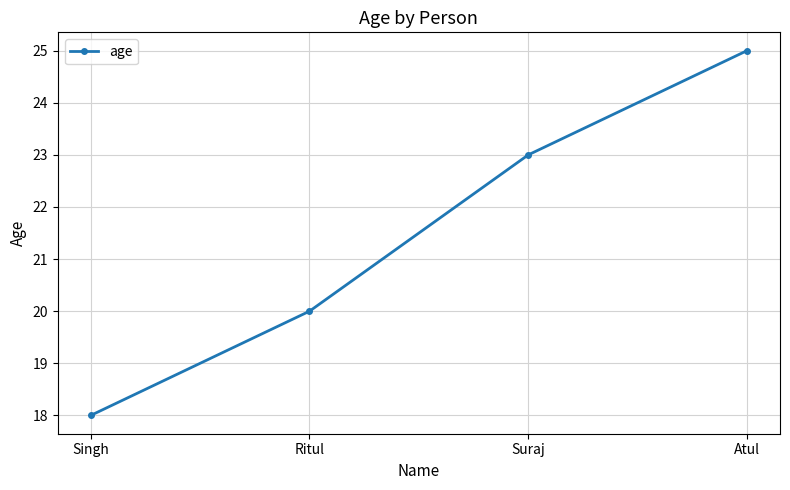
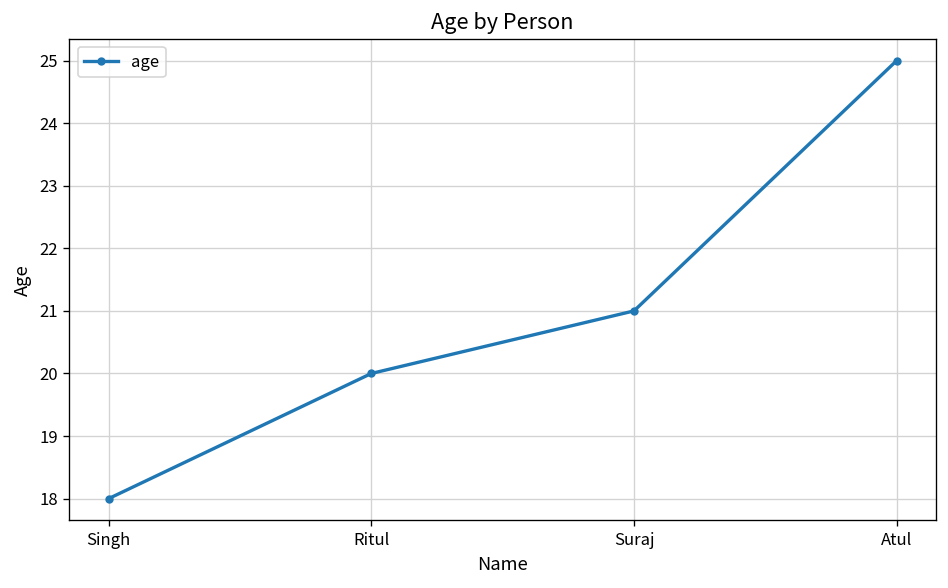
Suraj: 23 -> 21
